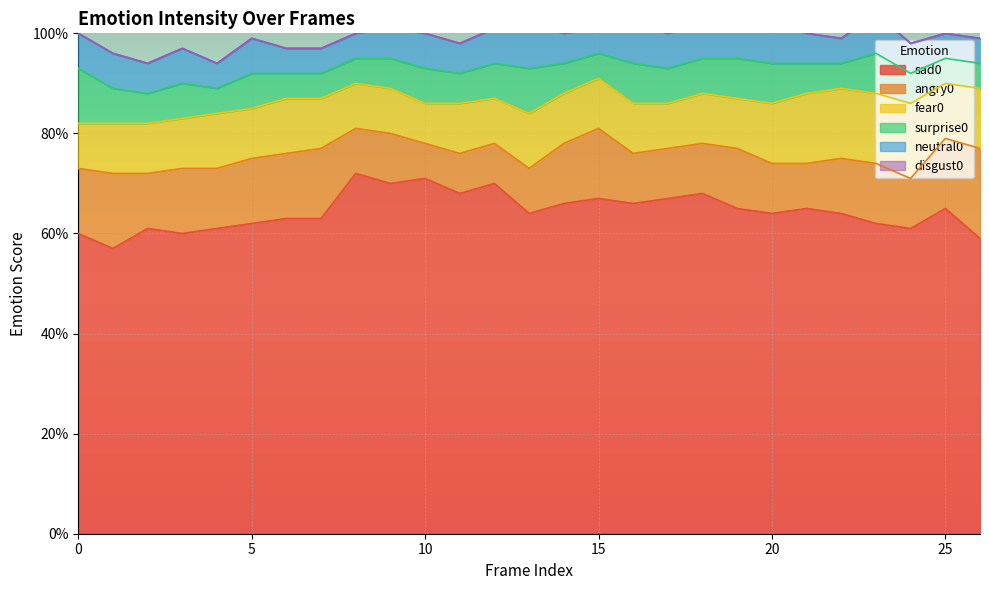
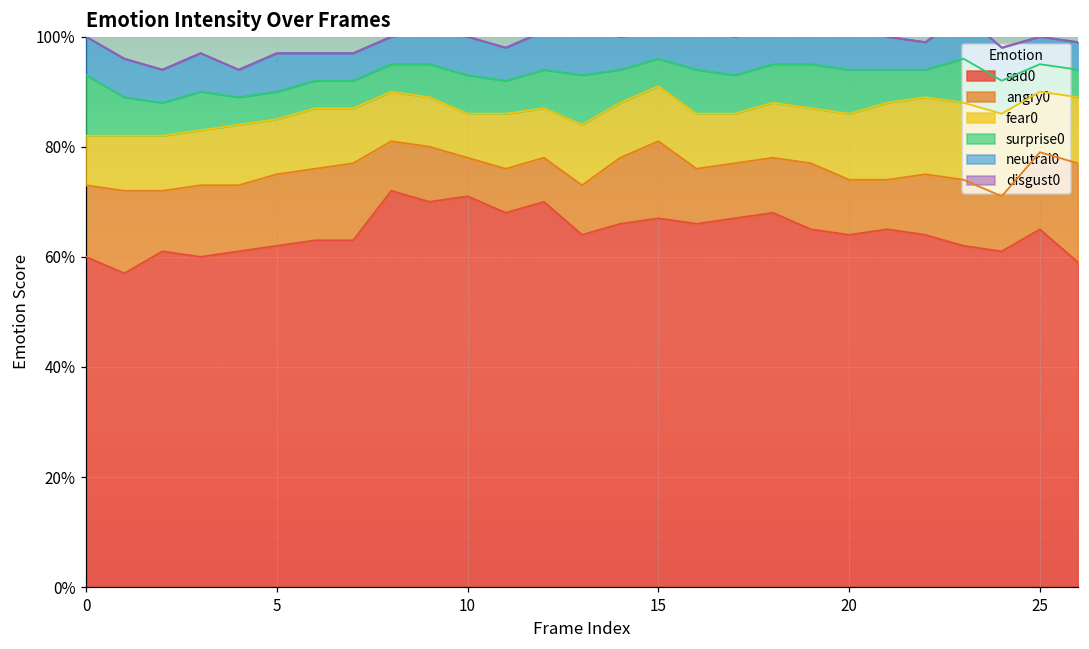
surprise0, 5: 7% -> 5%
